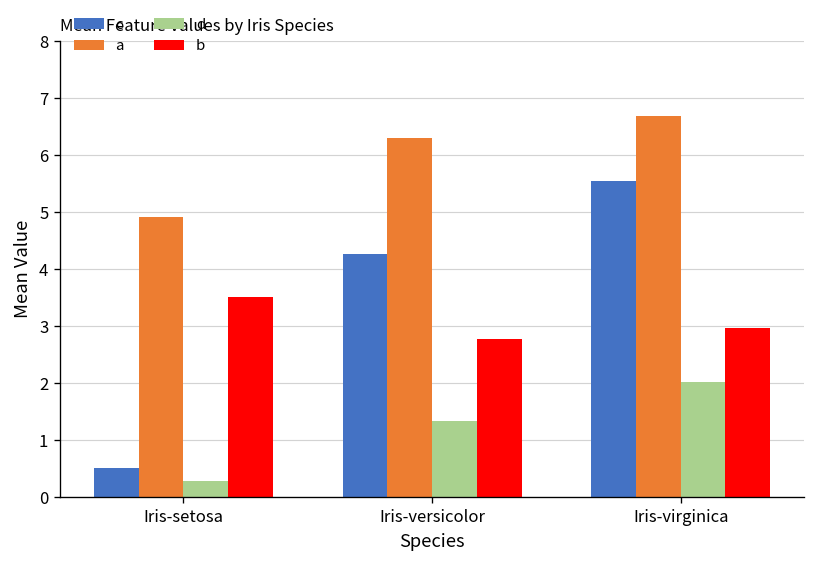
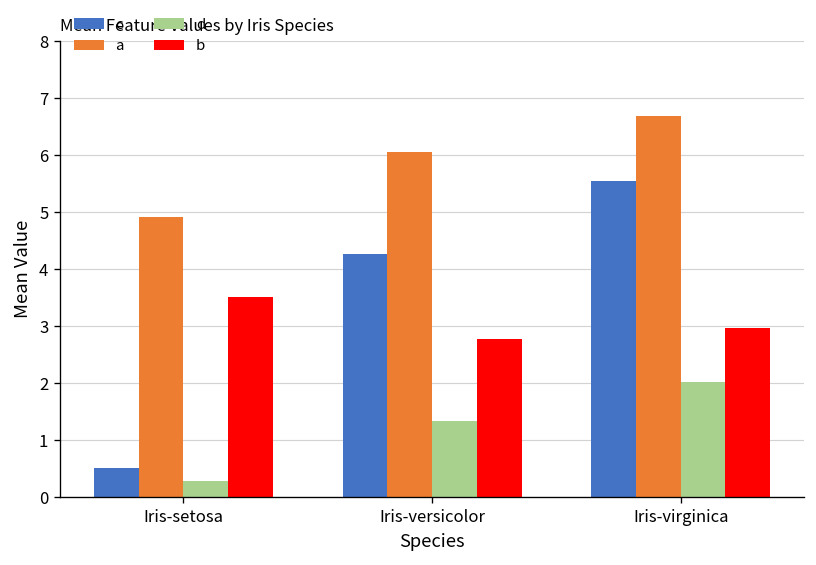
a, Iris-versicolor: 6.3 -> 6.1
